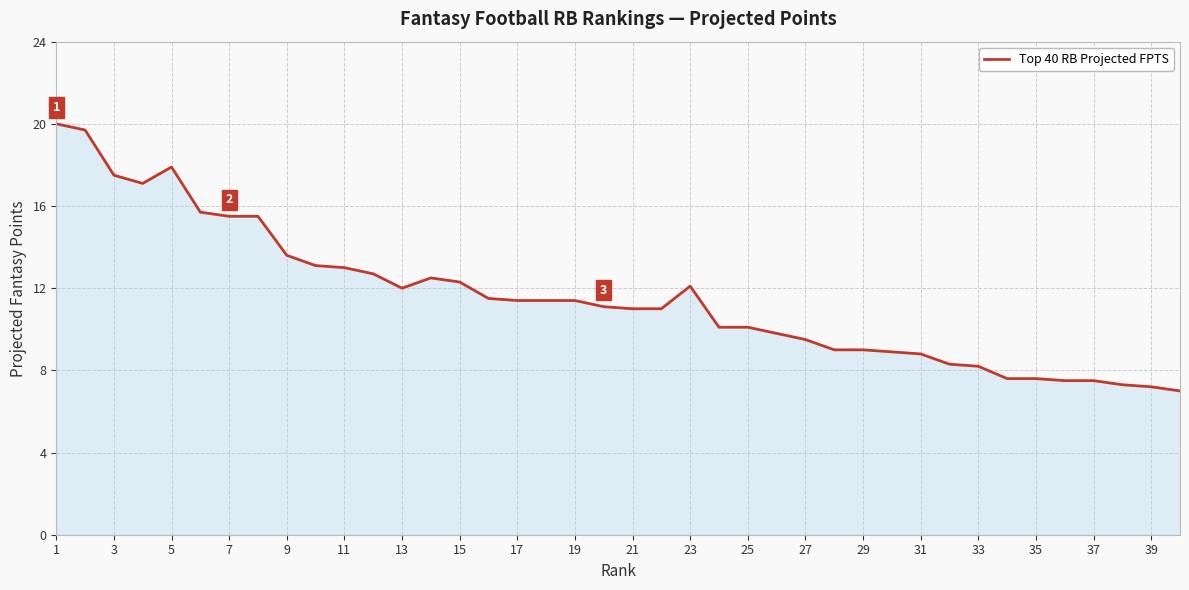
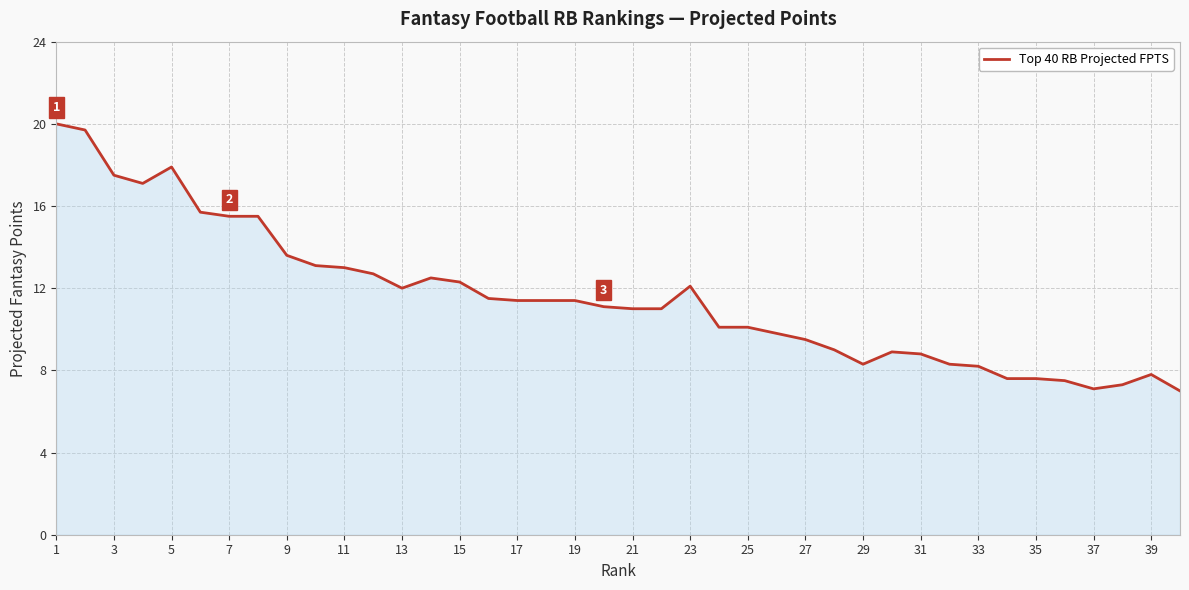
29: 9.0 -> 8.3
37: 7.5 -> 7.1
39: 7.2 -> 7.8
